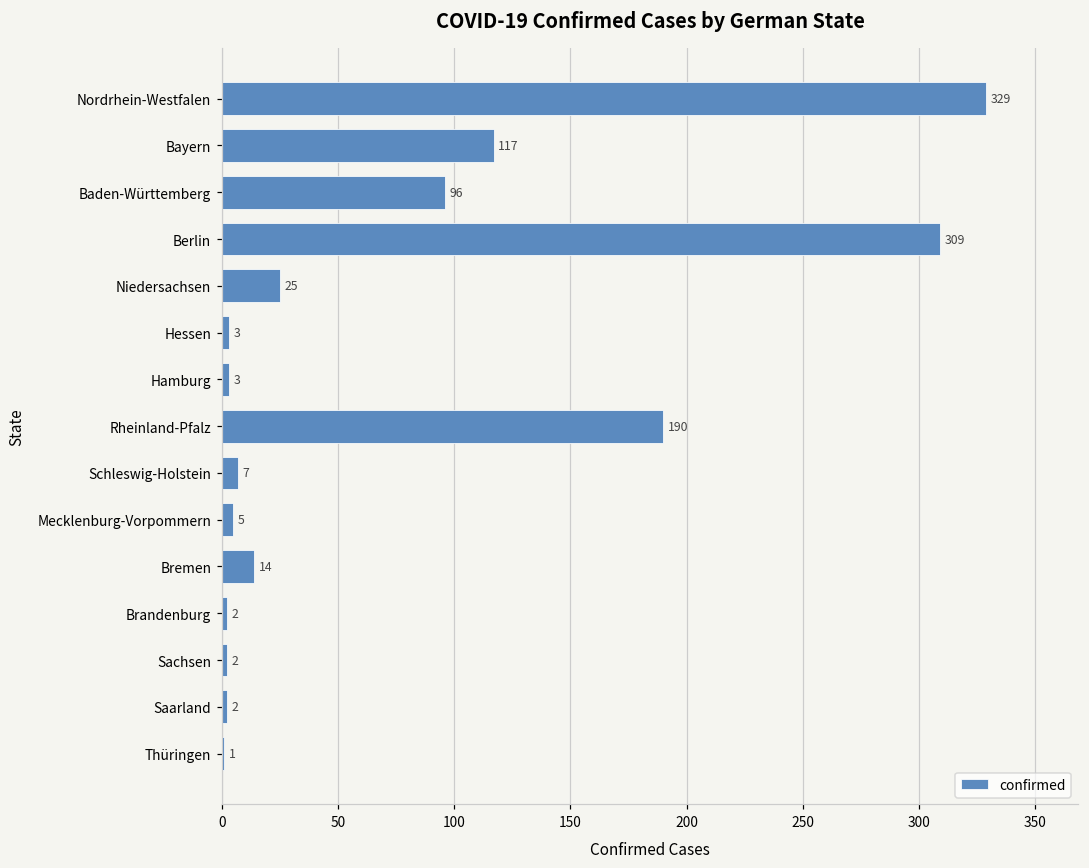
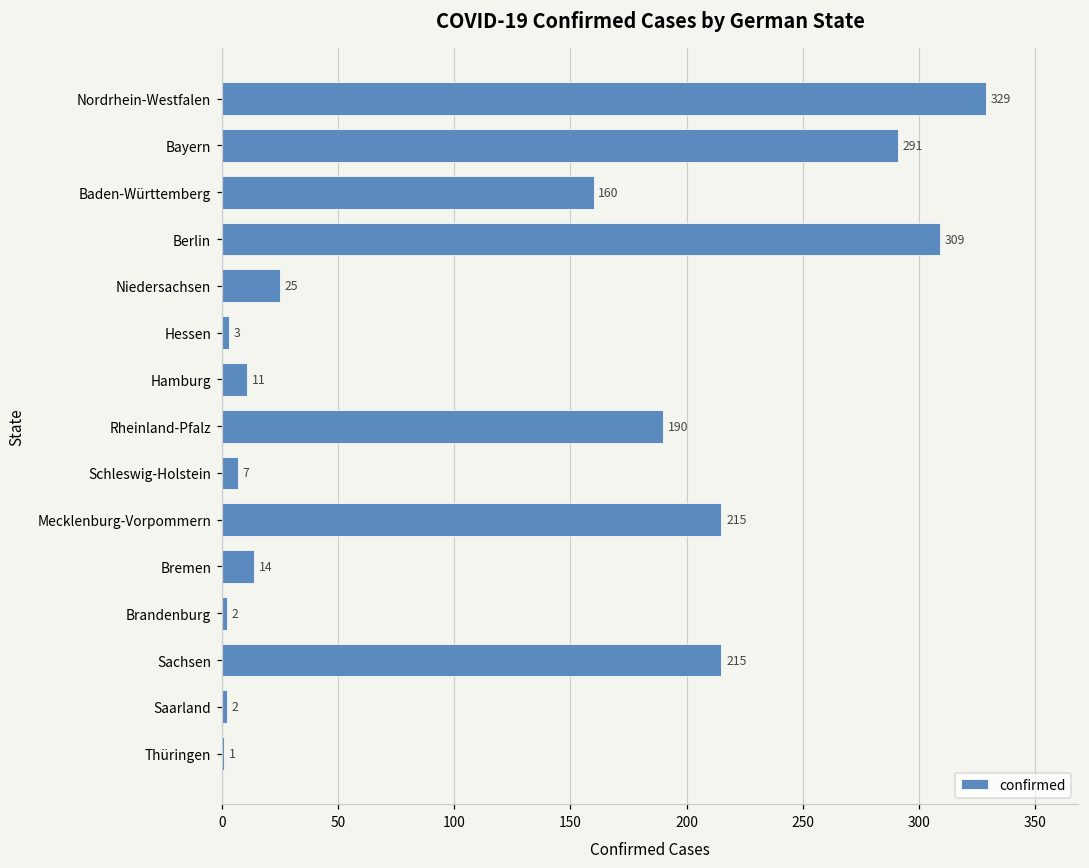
Bayern: 117 -> 291
Baden-Württemberg: 96 -> 160
Hamburg: 3 -> 11
Mecklenburg-Vorpommern: 5 -> 215
Sachsen: 2 -> 215
